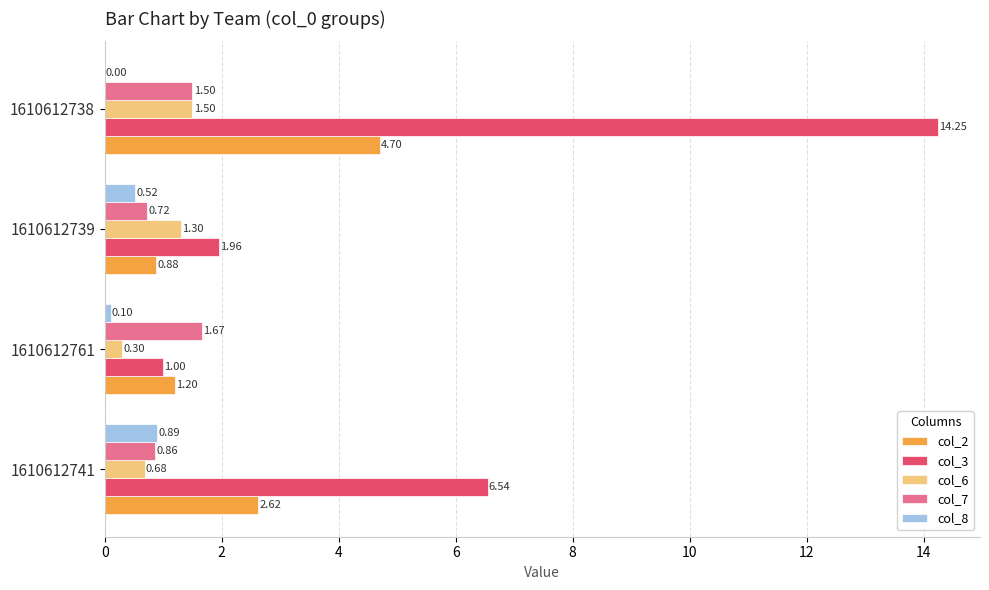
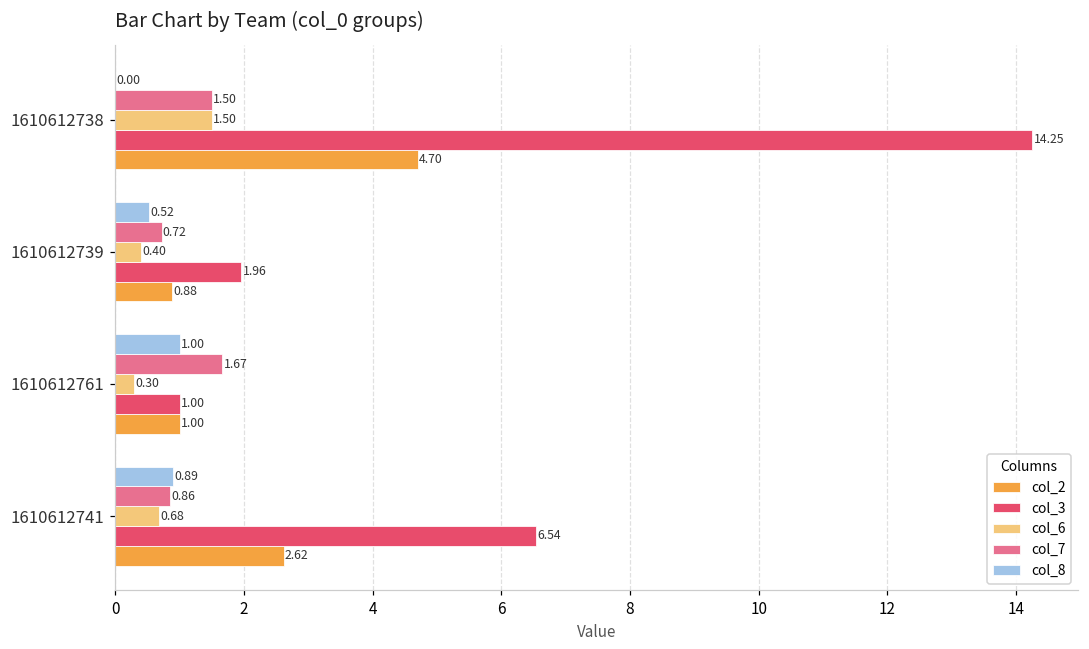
col_6, 1610612739: 1.30 -> 0.40
col_8, 1610612761: 0.10 -> 1.00
col_2, 1610612761: 1.20 -> 1.00
